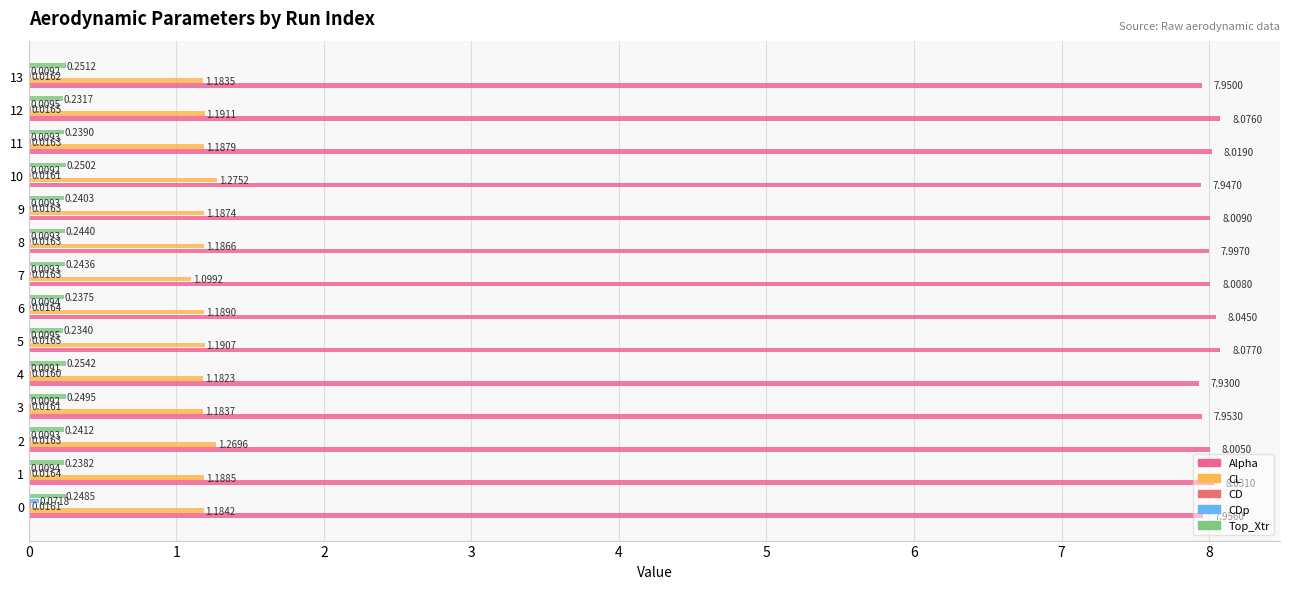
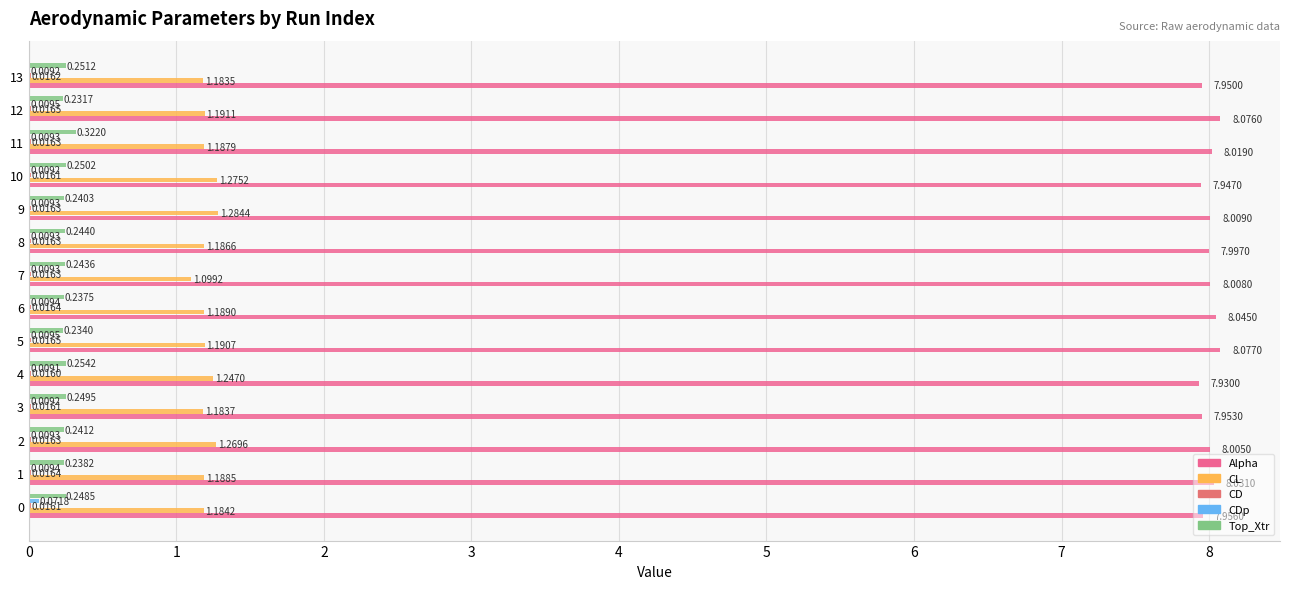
Top_Xtr, 11: 0.2390 -> 0.3220
CL, 9: 1.1874 -> 1.2844
CL, 4: 1.1823 -> 1.2470
